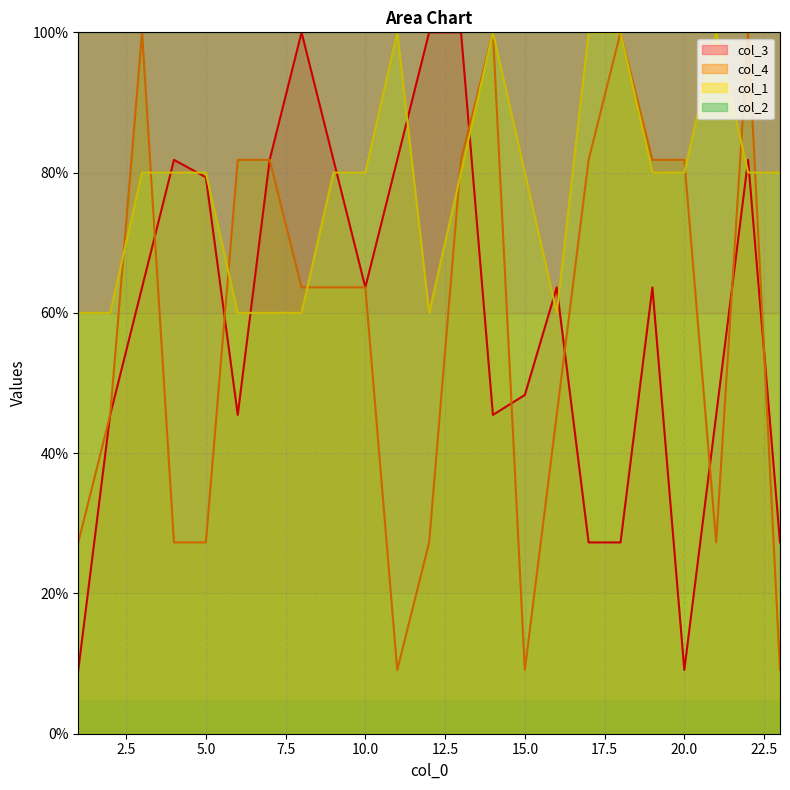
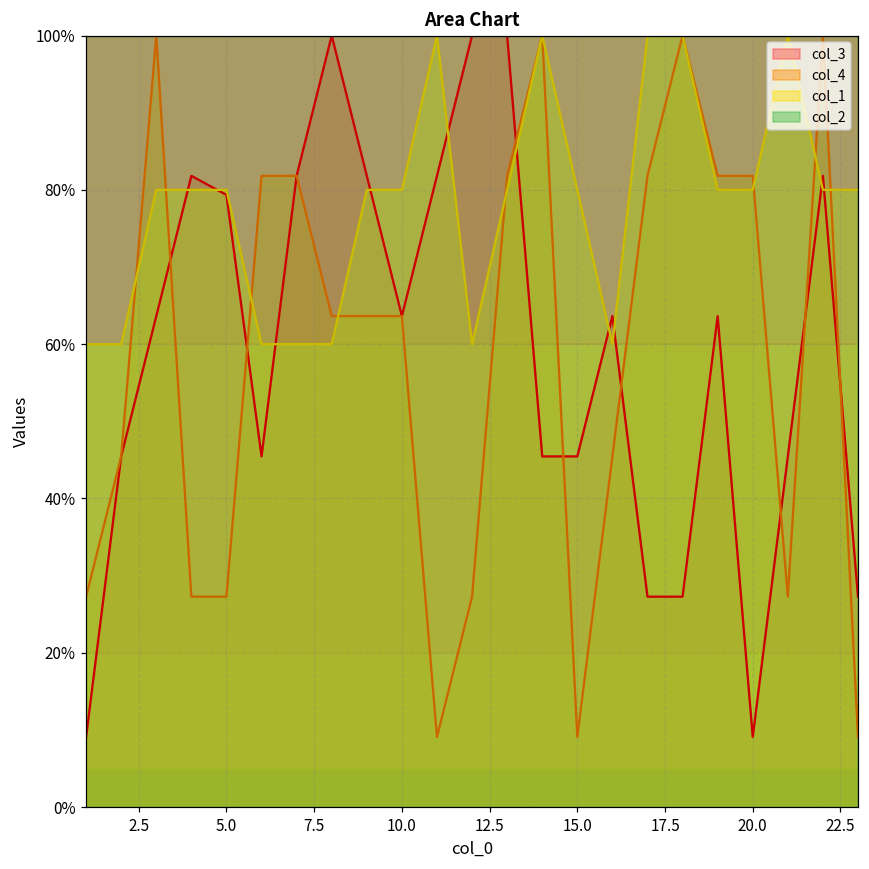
col_3, 15.0: 48% -> 45%
